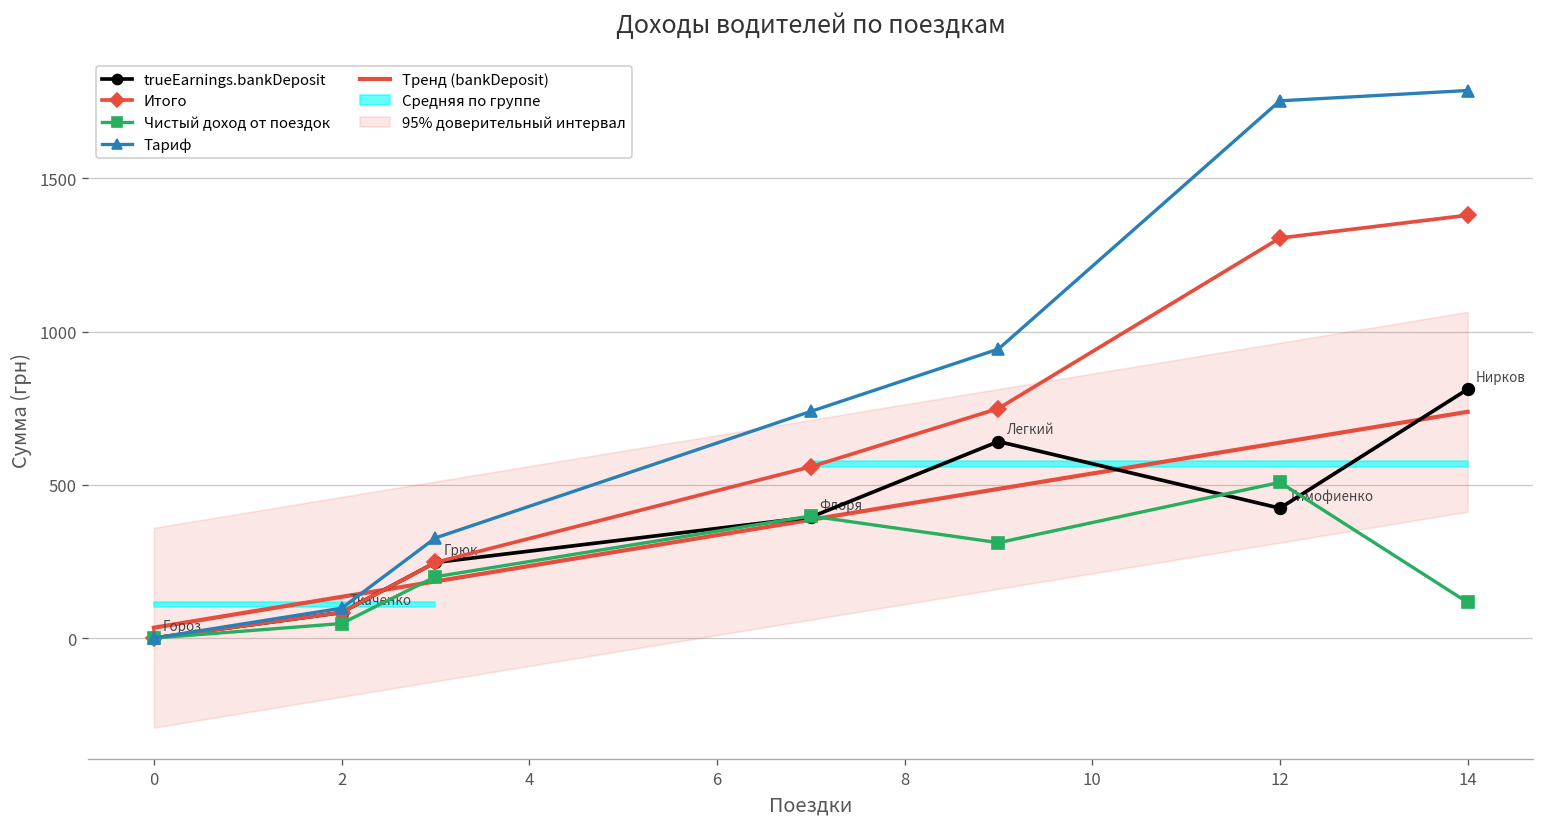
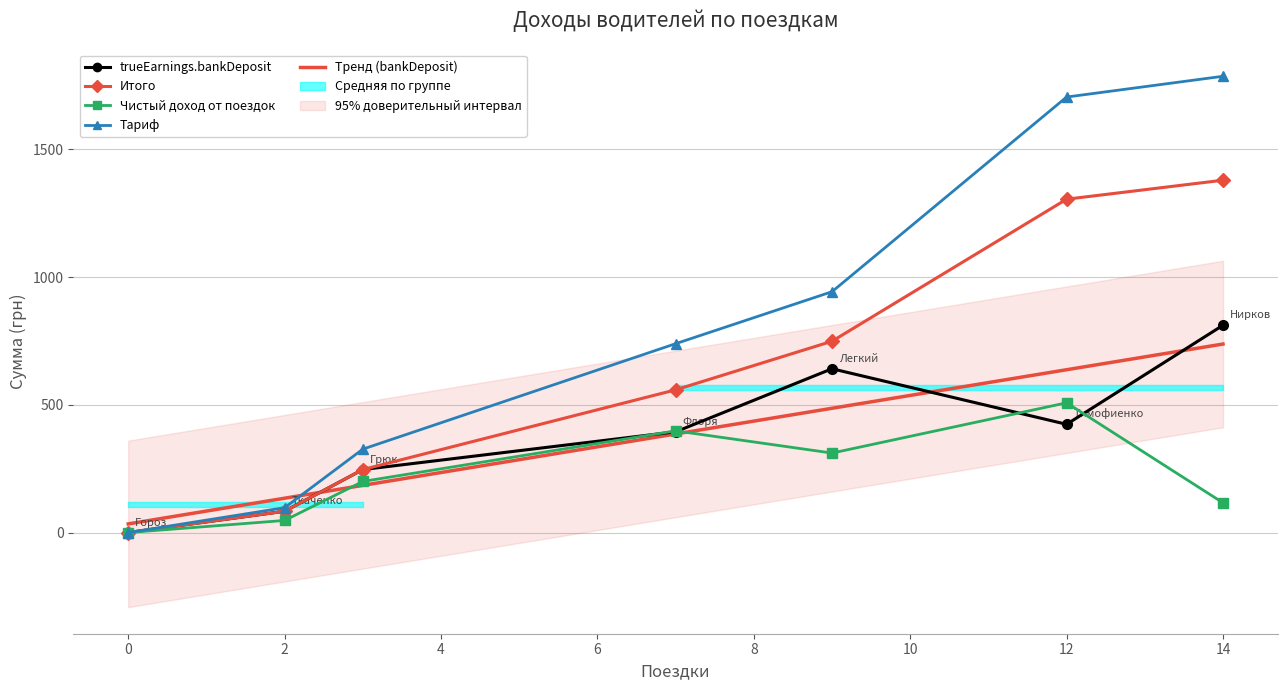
Тариф, 12: 1750 -> 1710
